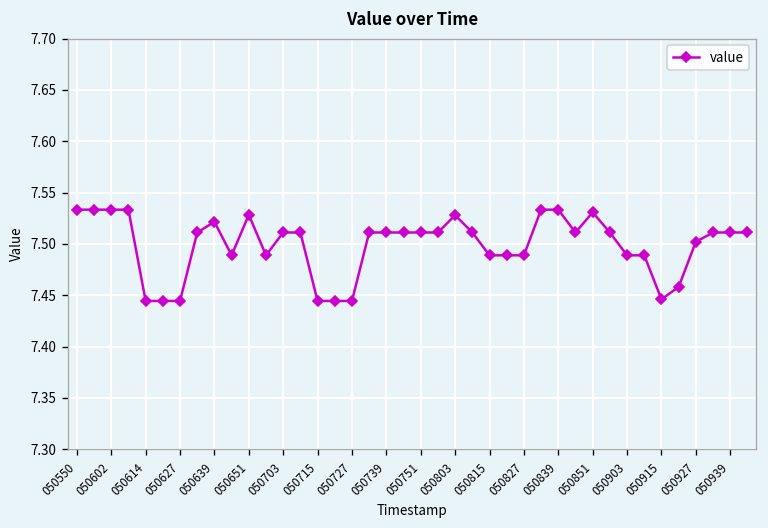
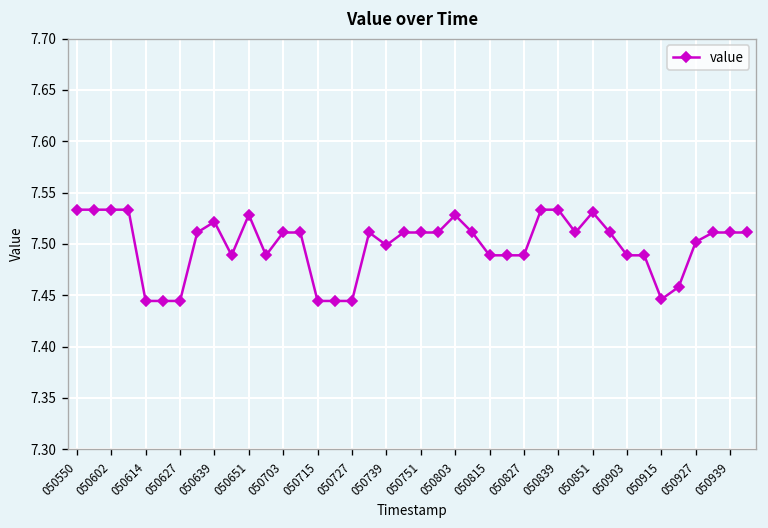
050739: 7.51 -> 7.50
